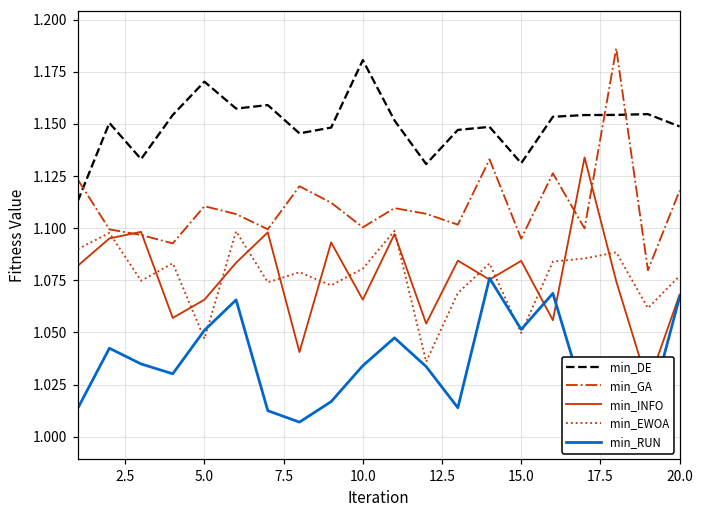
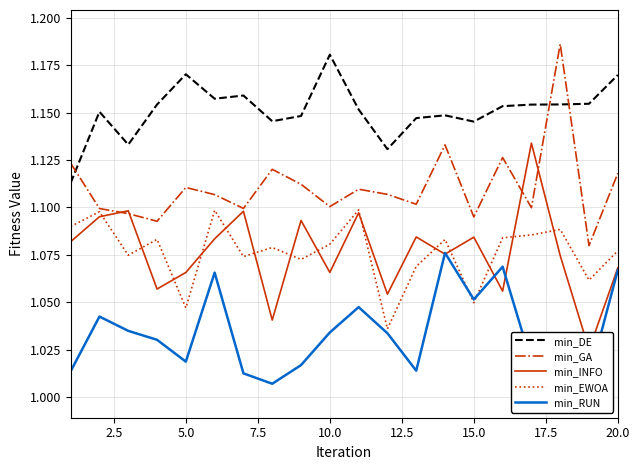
min_RUN, 5.0: 1.051 -> 1.019
min_DE, 15.0: 1.131 -> 1.145
min_DE, 20.0: 1.149 -> 1.170
